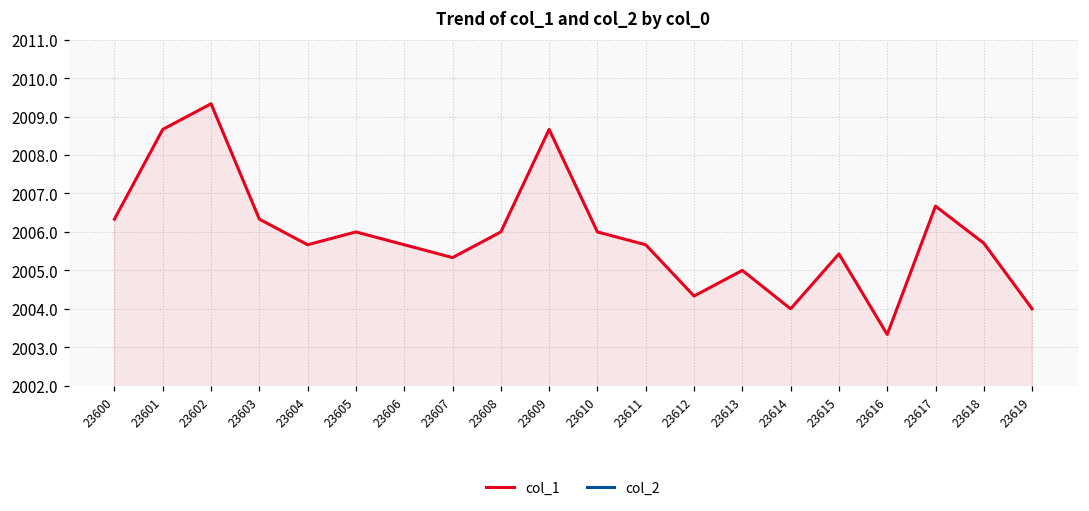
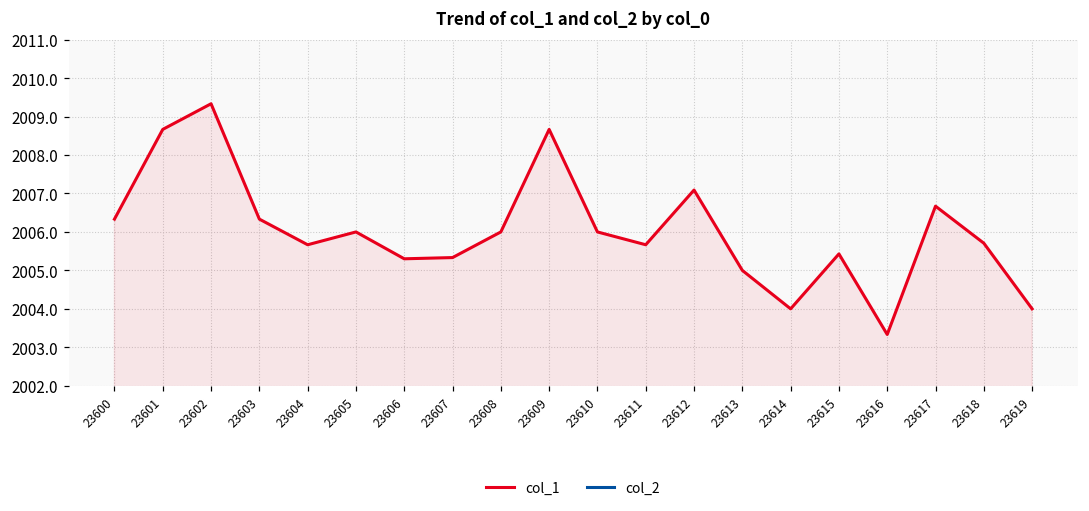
col_1, 23606: 2005.7 -> 2005.3
col_1, 23612: 2004.3 -> 2007.1
